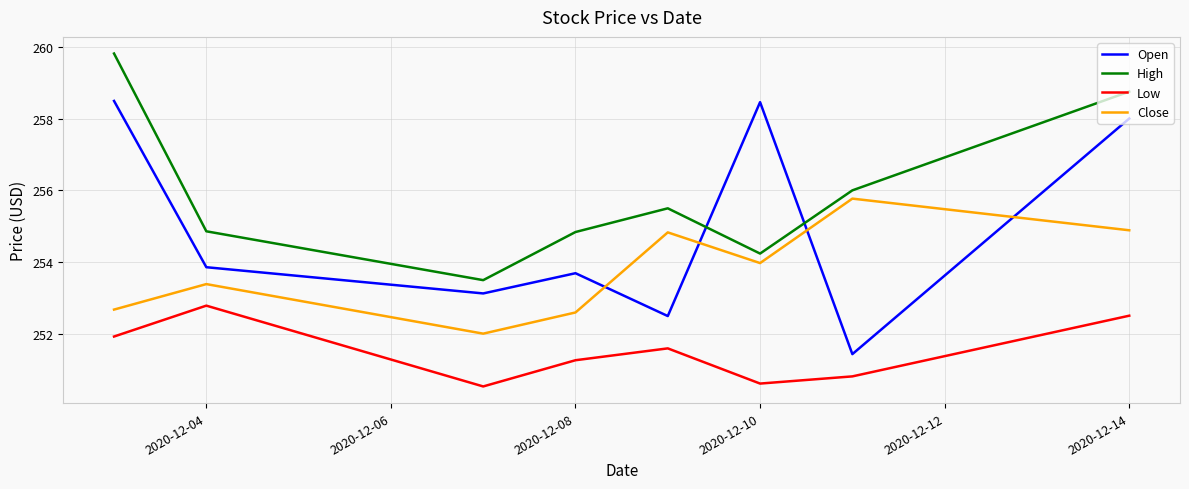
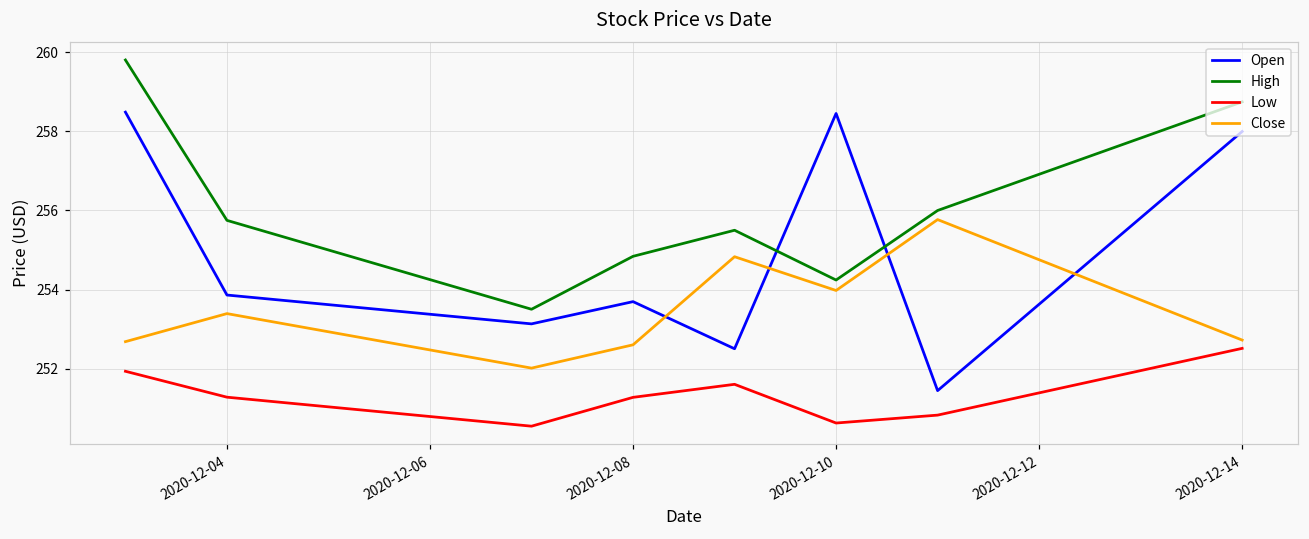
High, 2020-12-04: 254.9 -> 255.8
Low, 2020-12-04: 252.8 -> 251.3
Close, 2020-12-14: 254.9 -> 252.7
